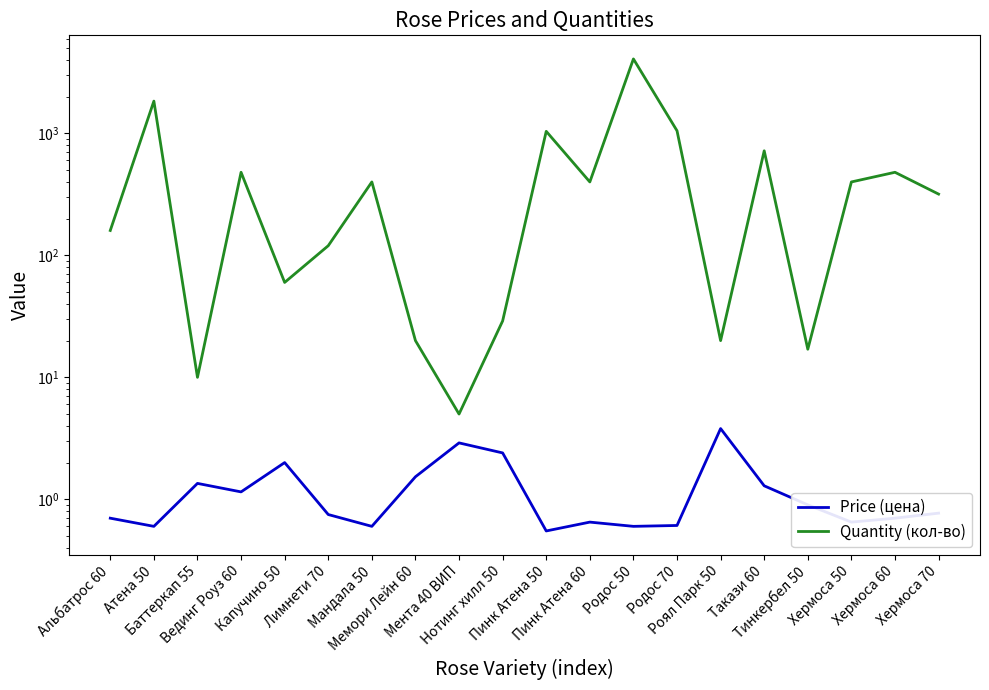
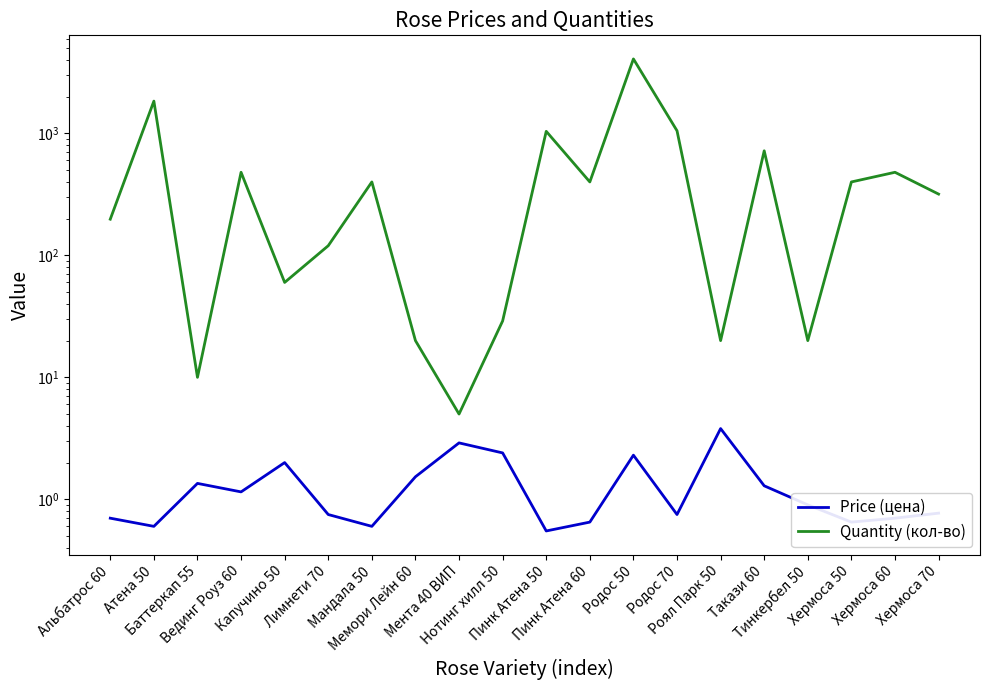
Quantity (кол-во), Альбатрос 60: 160 -> 200
Price (цена), Родос 50: 0.6 -> 2.3
Price (цена), Родос 70: 0.6 -> 0.8
Quantity (кол-во), Тинкербел 50: 17 -> 20
